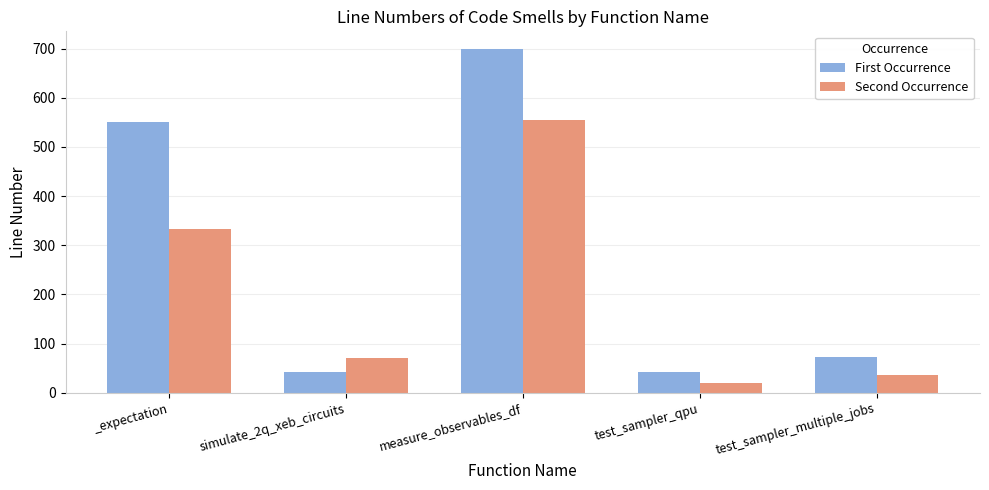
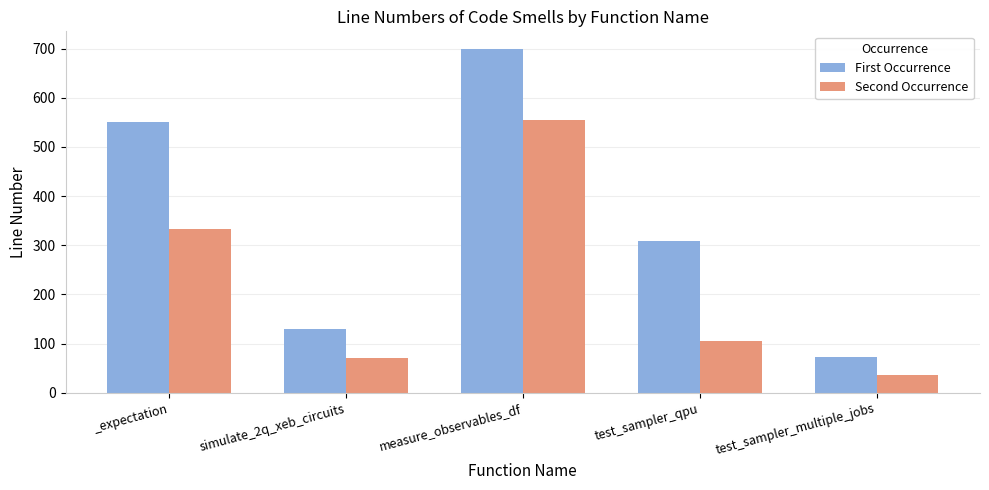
First Occurrence, simulate_2q_xeb_circuits: 40 -> 130
First Occurrence, test_sampler_qpu: 40 -> 310
Second Occurrence, test_sampler_qpu: 20 -> 110
